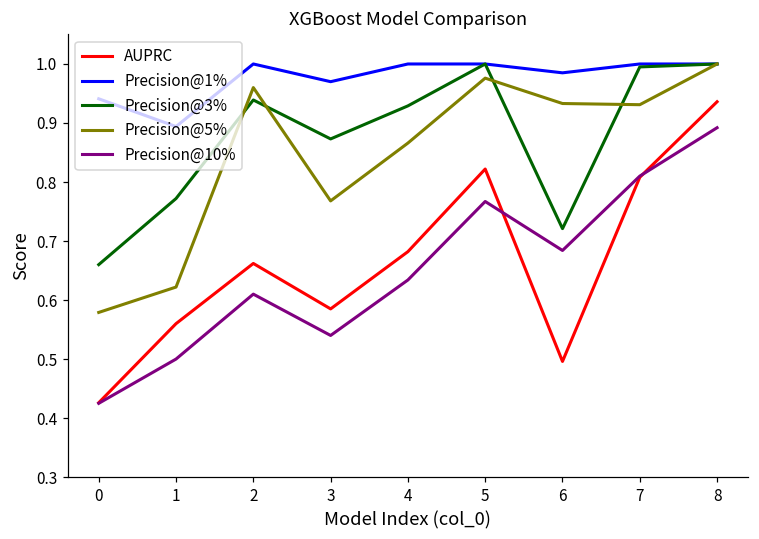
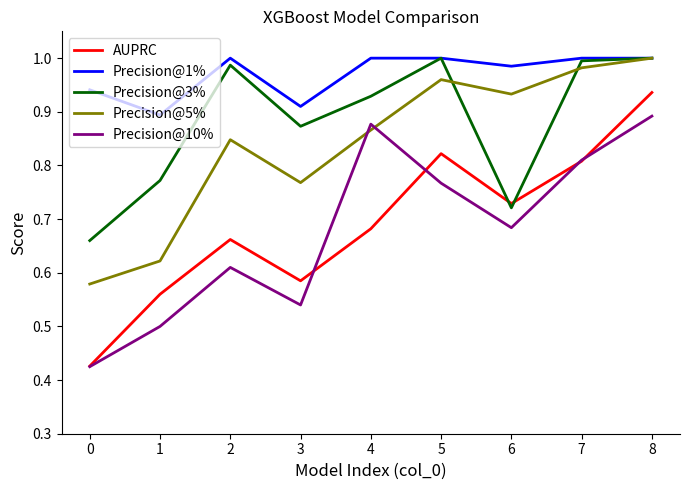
Precision@3%, 2: 0.94 -> 0.99
Precision@5%, 2: 0.96 -> 0.85
Precision@1%, 3: 0.97 -> 0.91
Precision@10%, 4: 0.63 -> 0.88
Precision@5%, 5: 0.98 -> 0.96
AUPRC, 6: 0.50 -> 0.73
Precision@5%, 7: 0.93 -> 0.98
